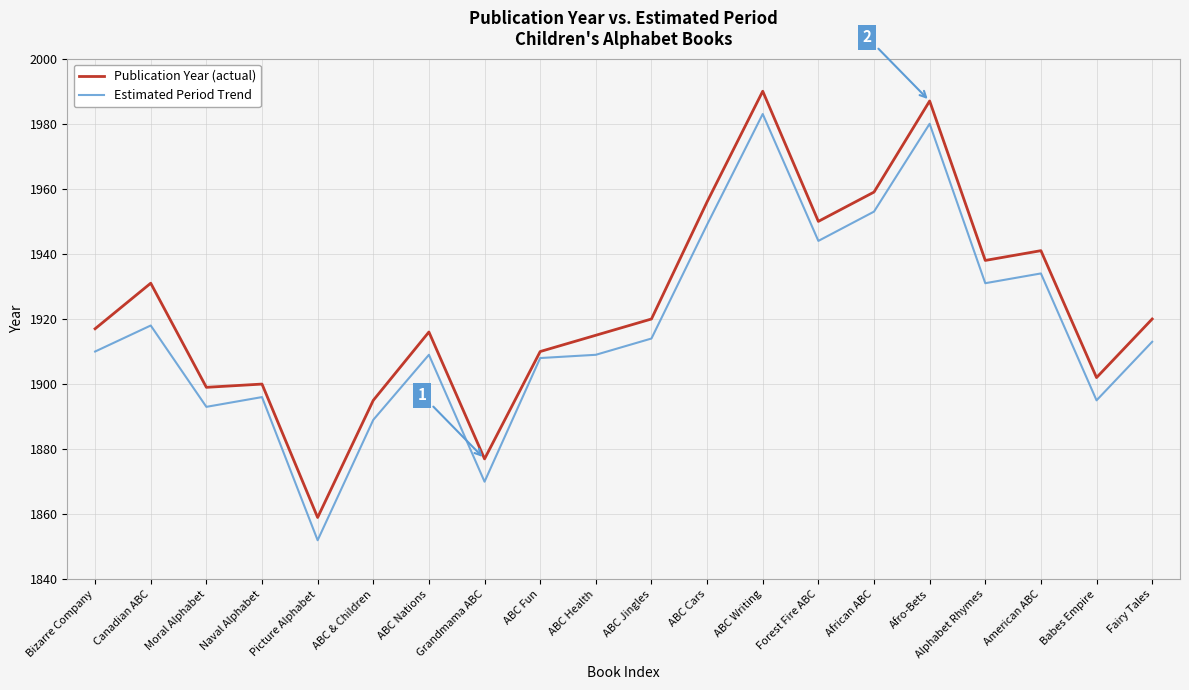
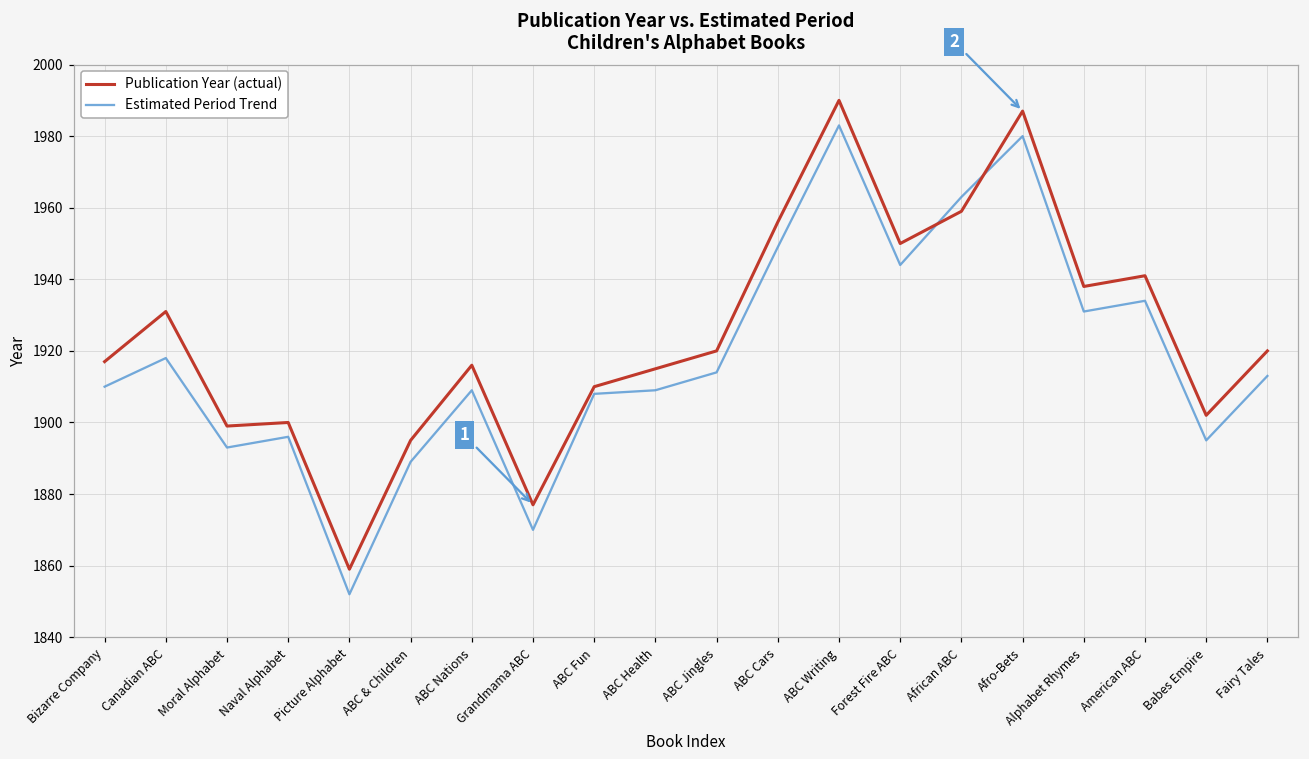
Estimated Period Trend, African ABC: 1953 -> 1963
